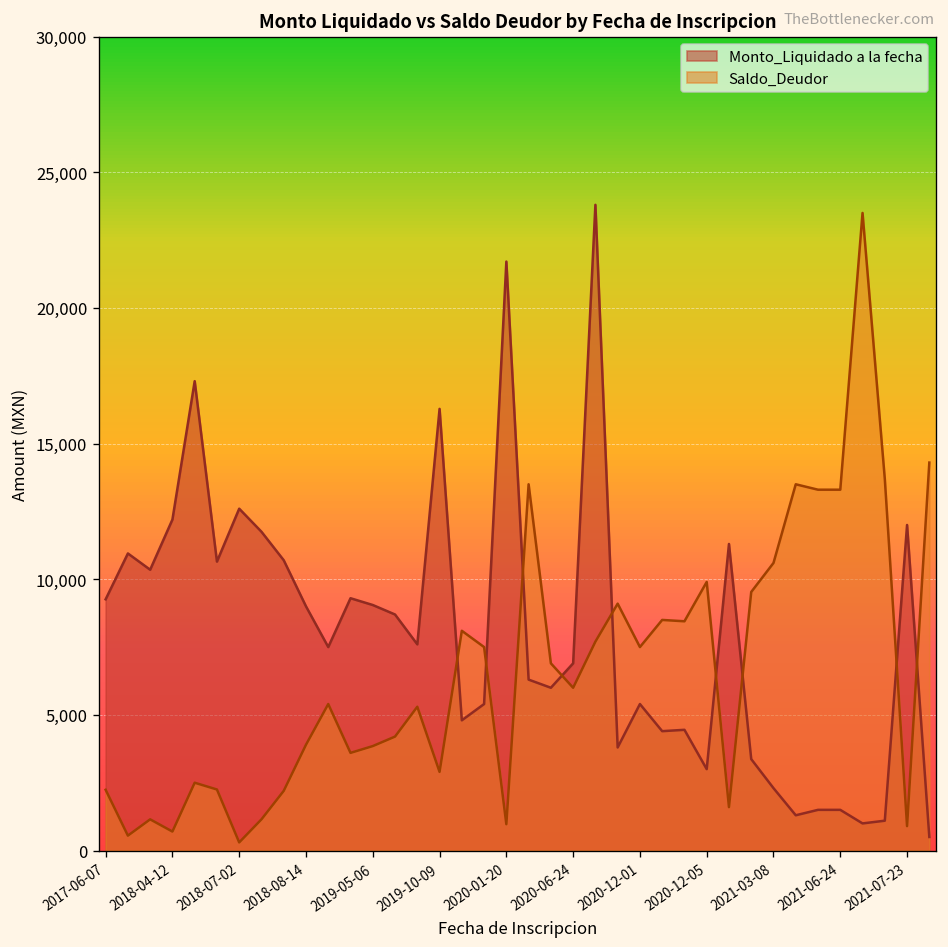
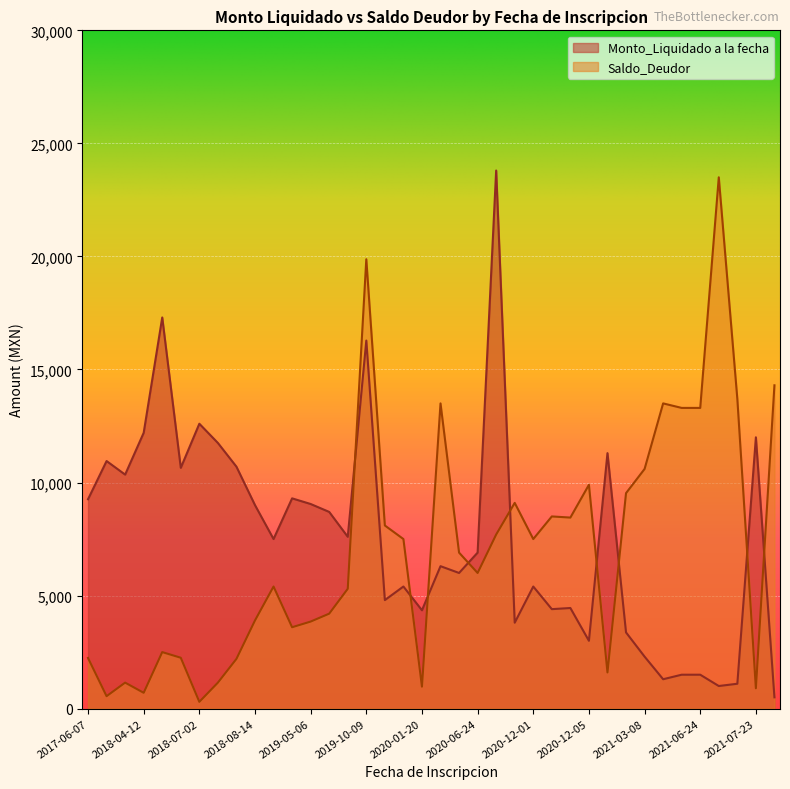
Saldo_Deudor, 2019-10-09: 2,900 -> 19,900
Monto_Liquidado a la fecha, 2020-01-20: 21,700 -> 4,400
